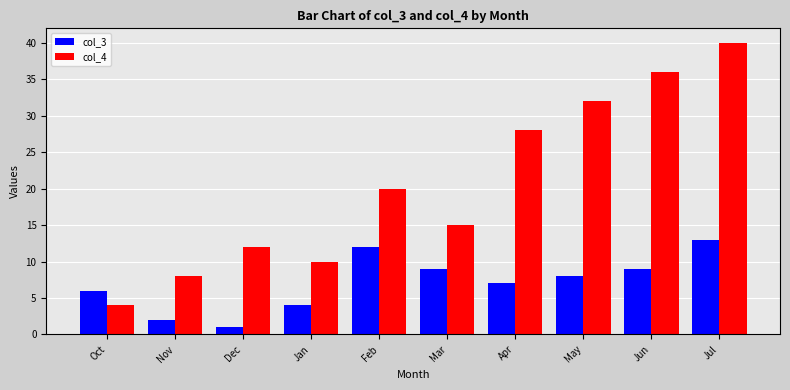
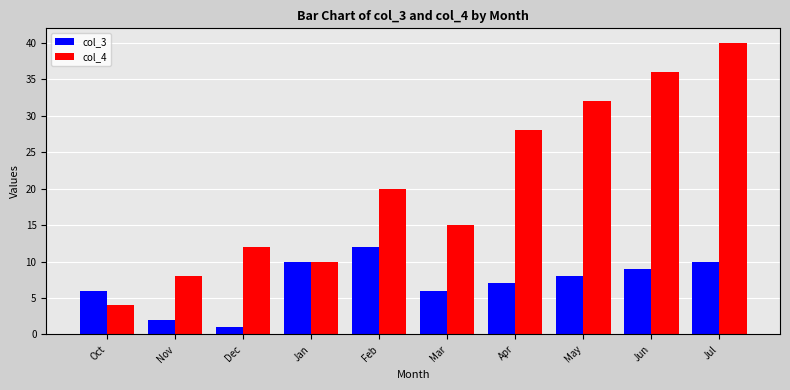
col_3, Jan: 4 -> 10
col_3, Mar: 9 -> 6
col_3, Jul: 13 -> 10
